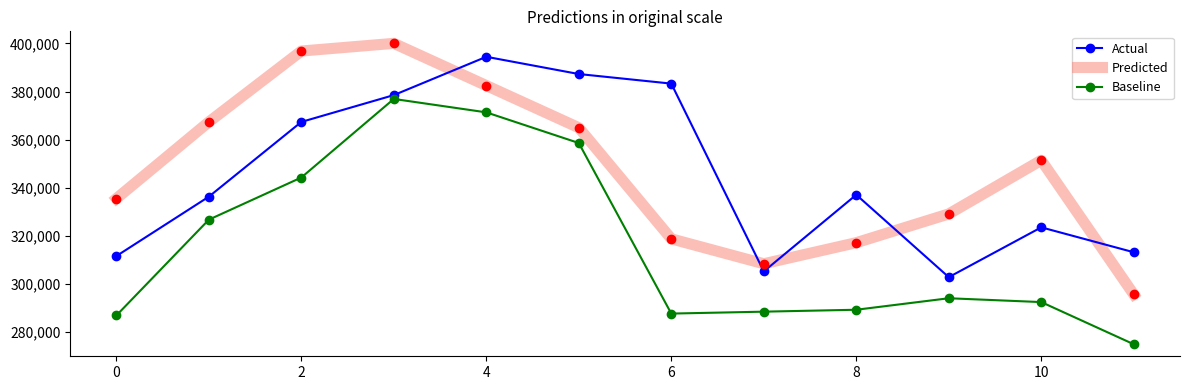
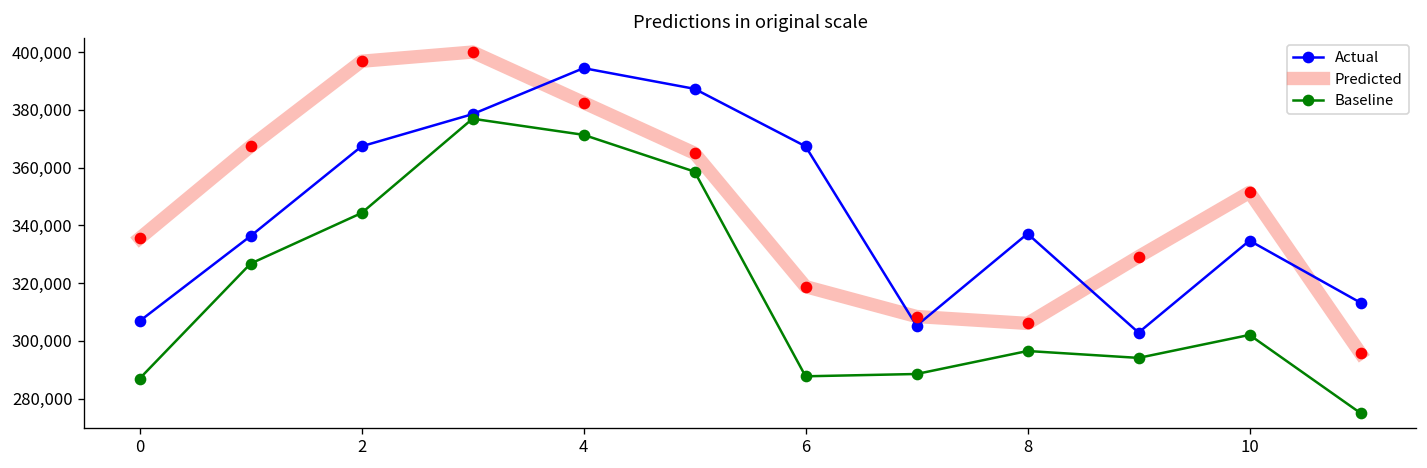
Actual, 0: 312,000 -> 307,000
Actual, 6: 383,000 -> 367,000
Predicted, 8: 317,000 -> 306,000
Baseline, 8: 289,000 -> 296,000
Actual, 10: 324,000 -> 335,000
Baseline, 10: 293,000 -> 302,000
